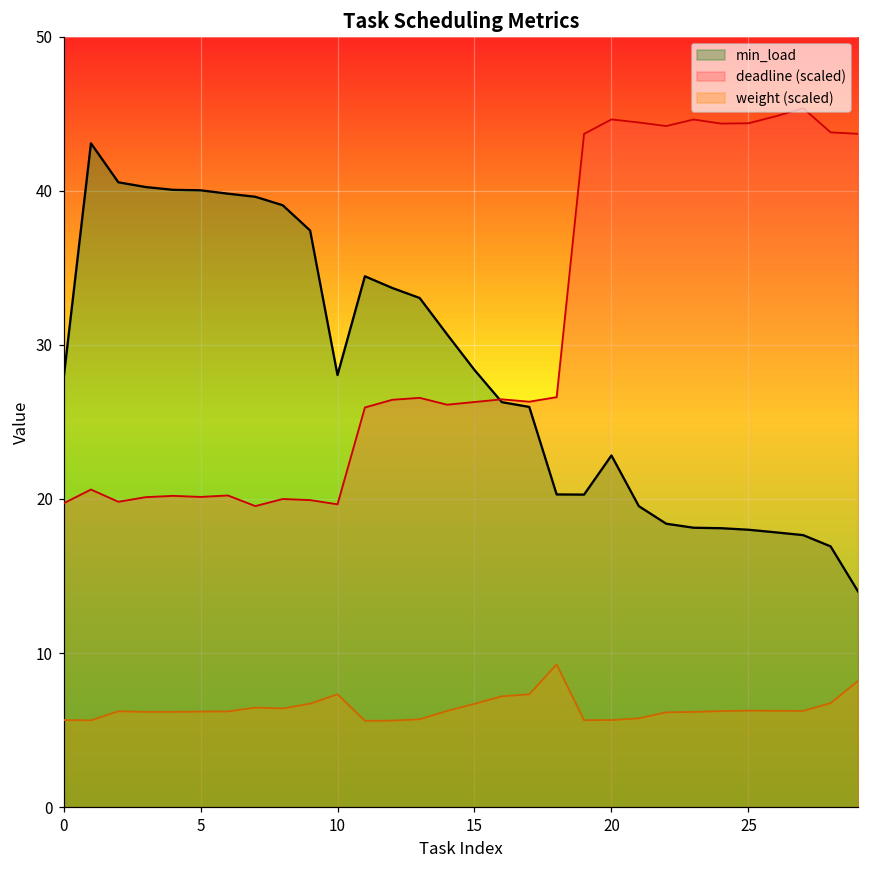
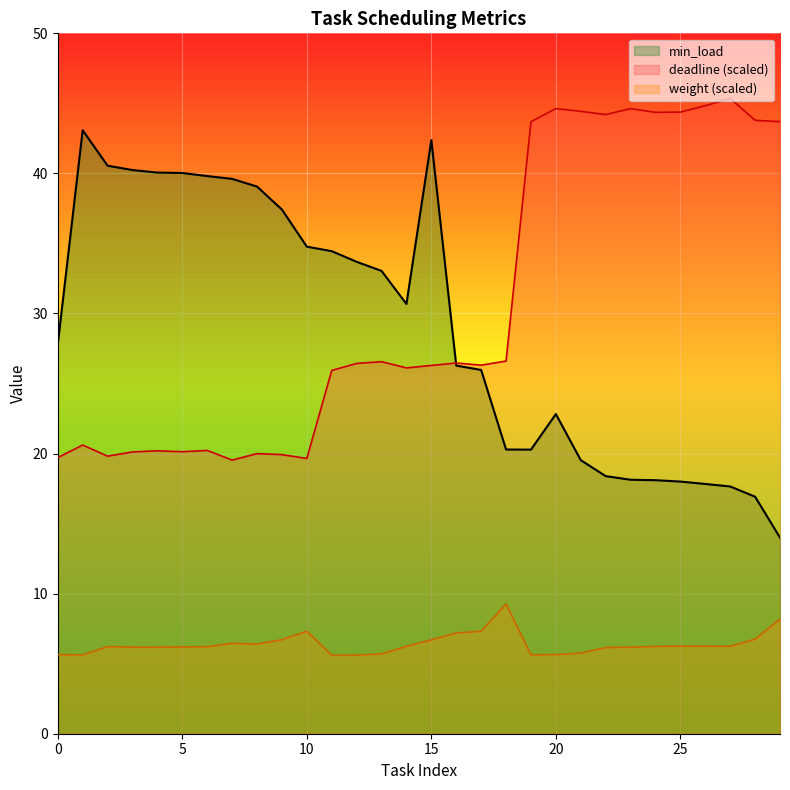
min_load, 10: 28.0 -> 34.8
min_load, 15: 28.4 -> 42.4
